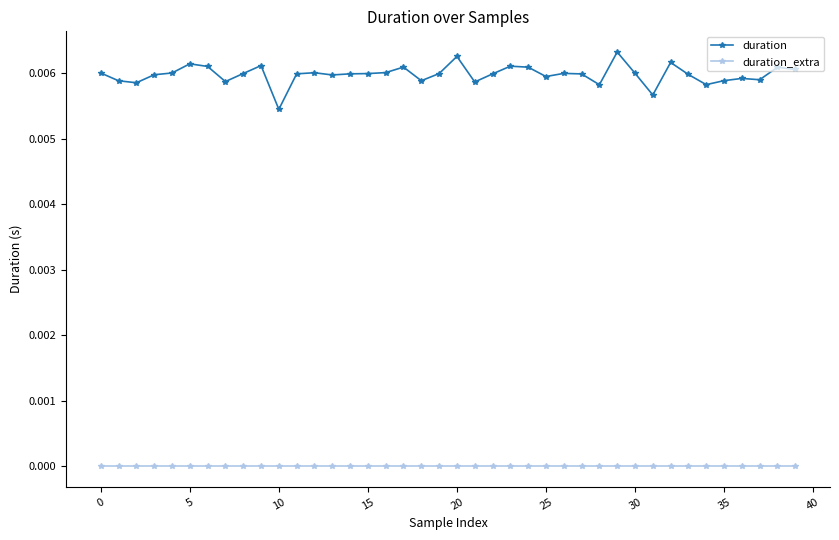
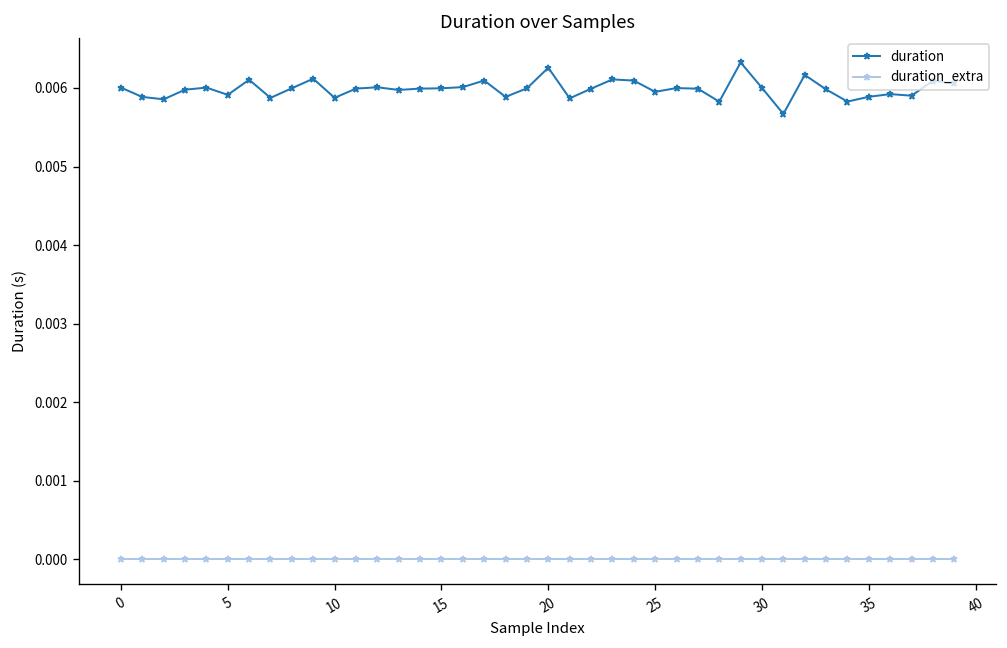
duration, 5: 0.0061 -> 0.0059
duration, 10: 0.0055 -> 0.0059
